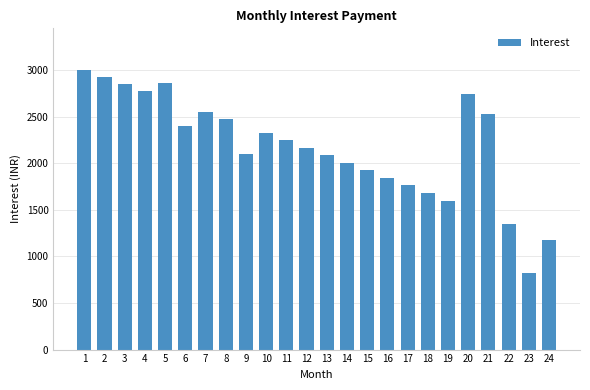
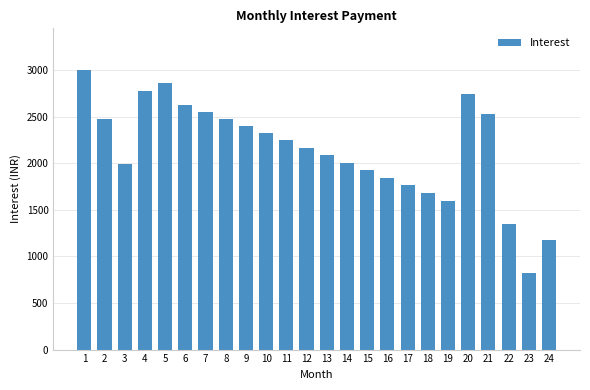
2: 2900 -> 2500
3: 2900 -> 2000
6: 2400 -> 2600
9: 2100 -> 2400
